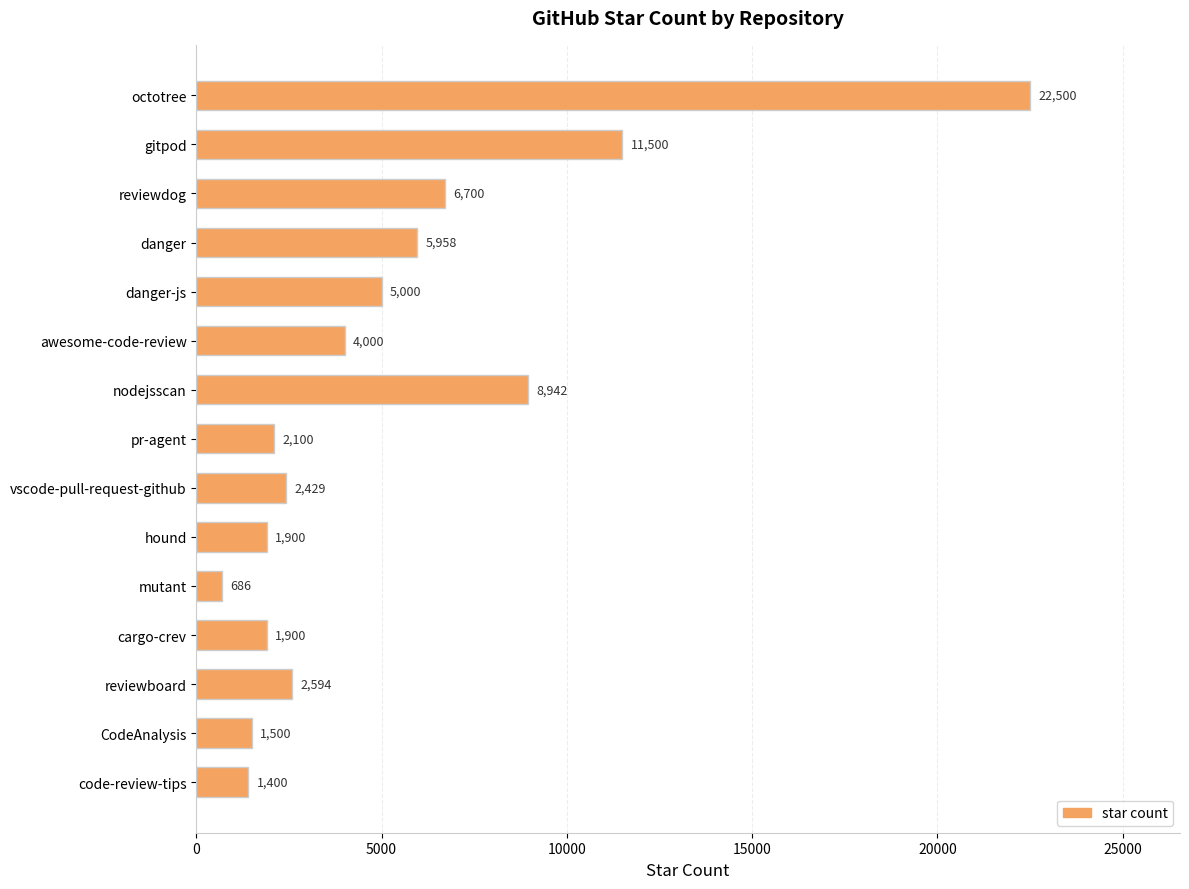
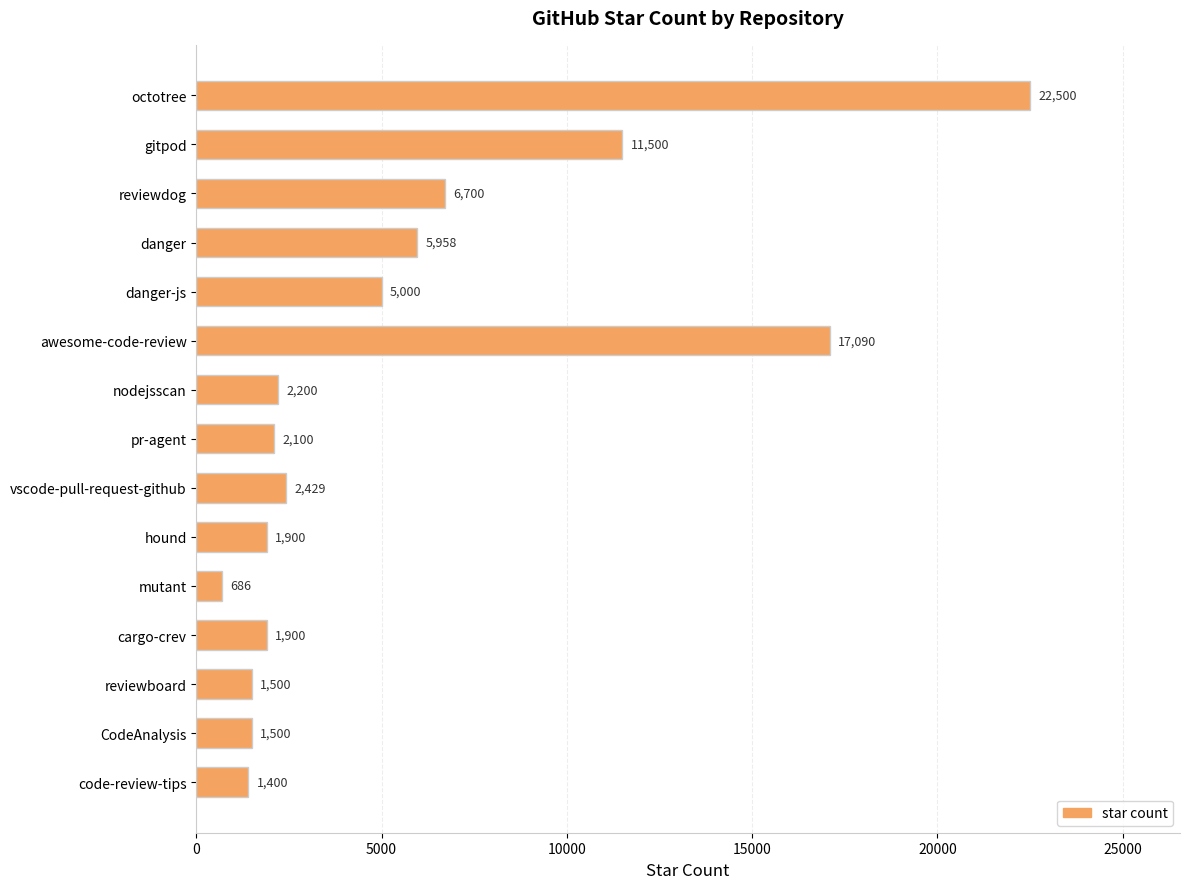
awesome-code-review: 4,000 -> 17,090
nodejsscan: 8,942 -> 2,200
reviewboard: 2,594 -> 1,500
